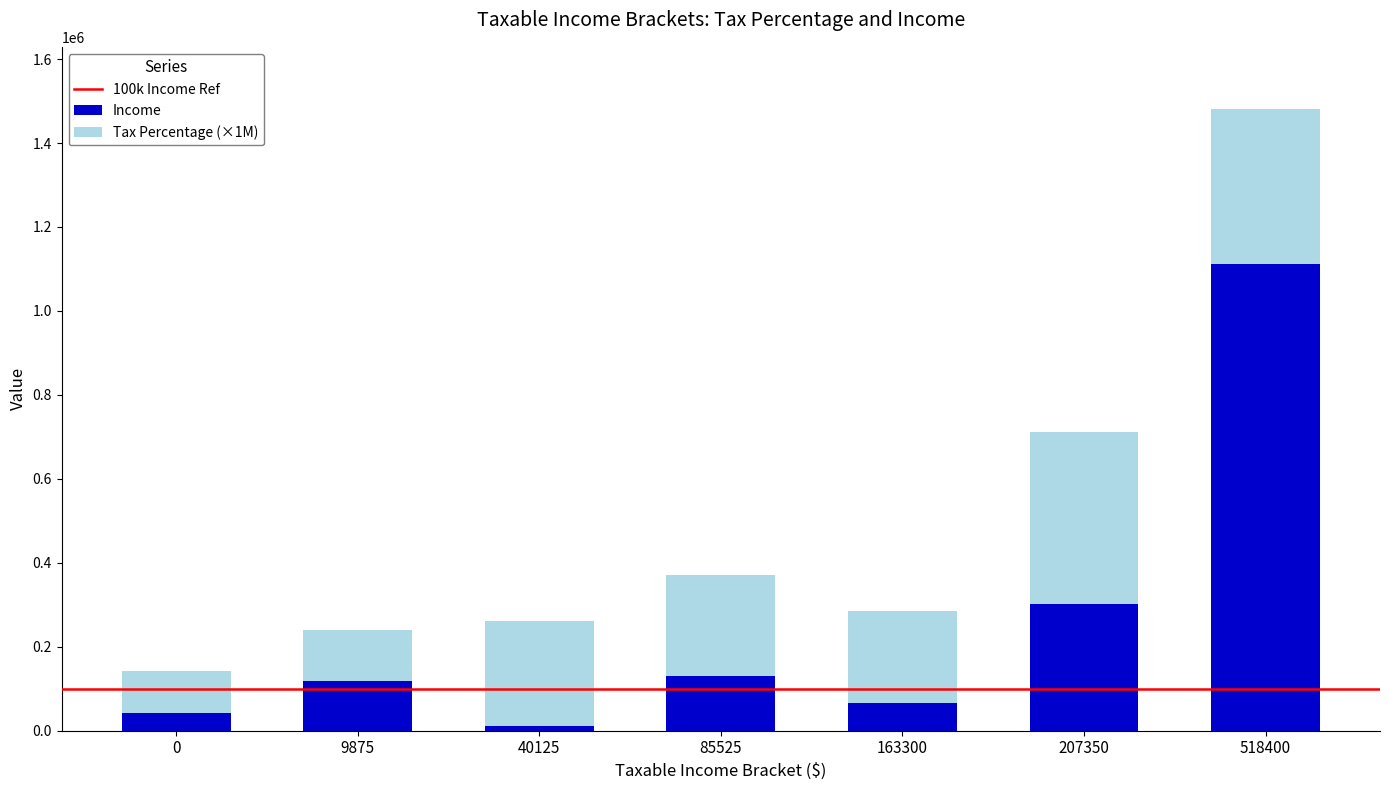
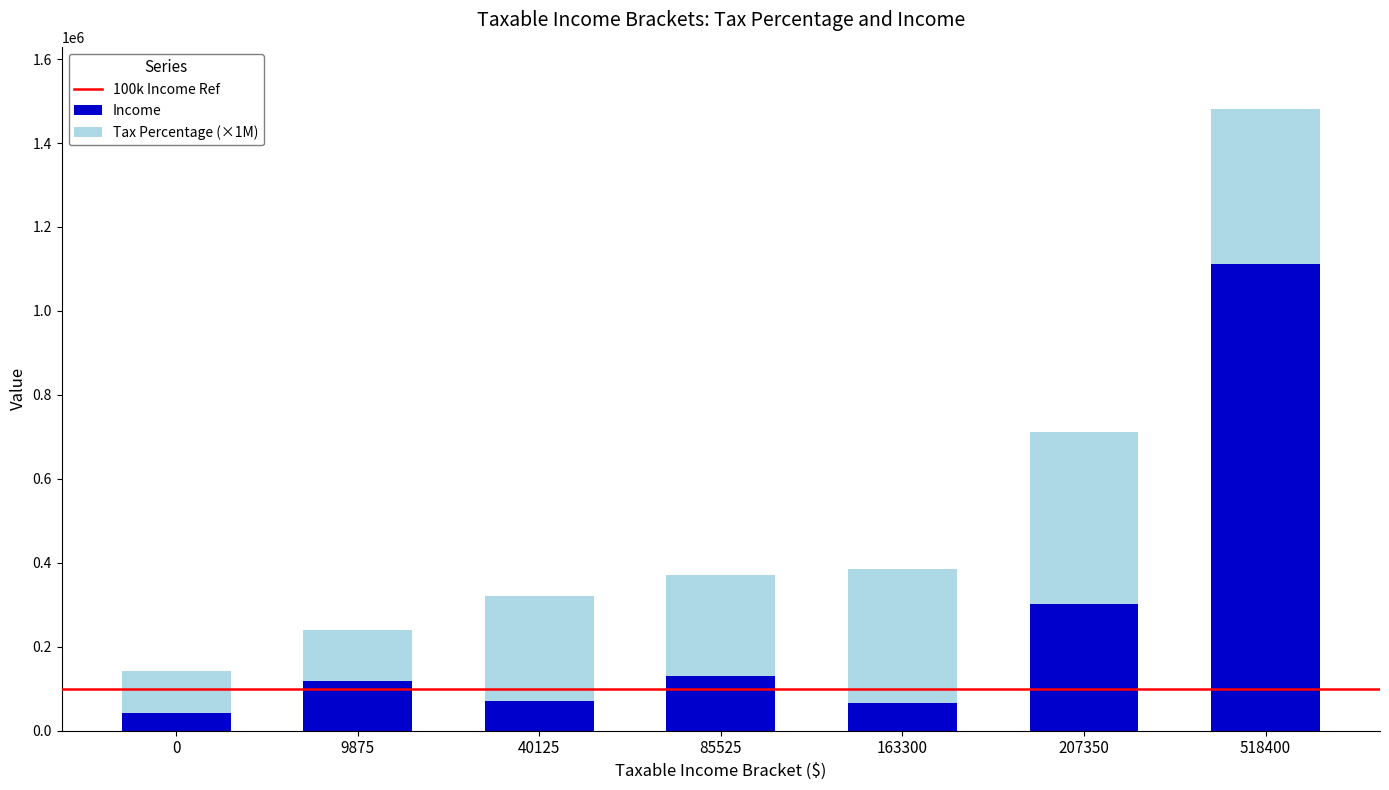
Income, 40125: 10000 -> 70000
Tax Percentage (×1M), 163300: 220000 -> 320000
